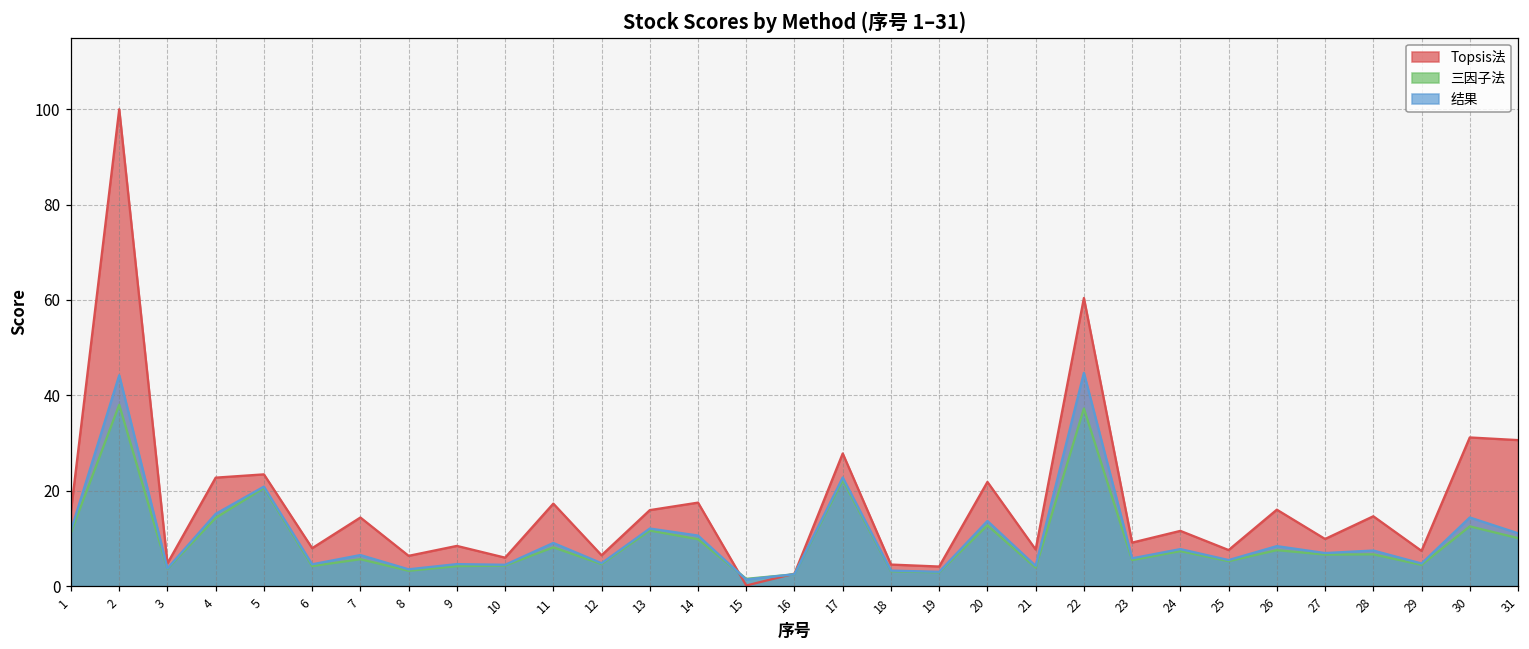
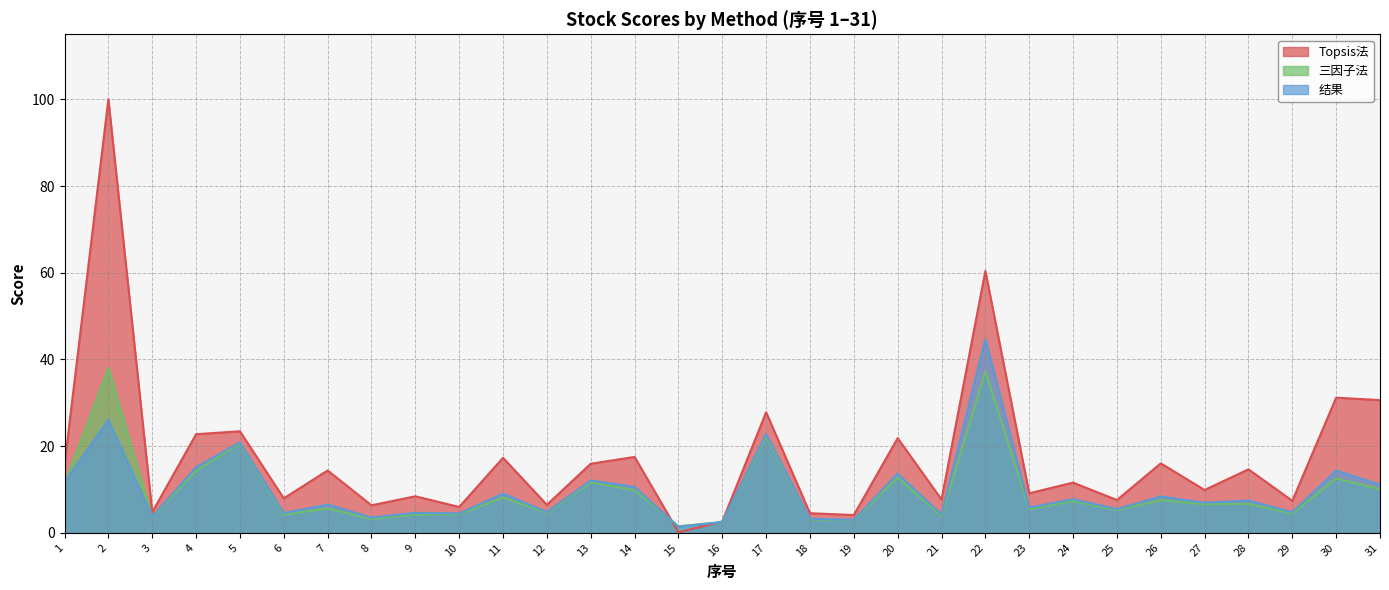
结果, 2: 44 -> 26
